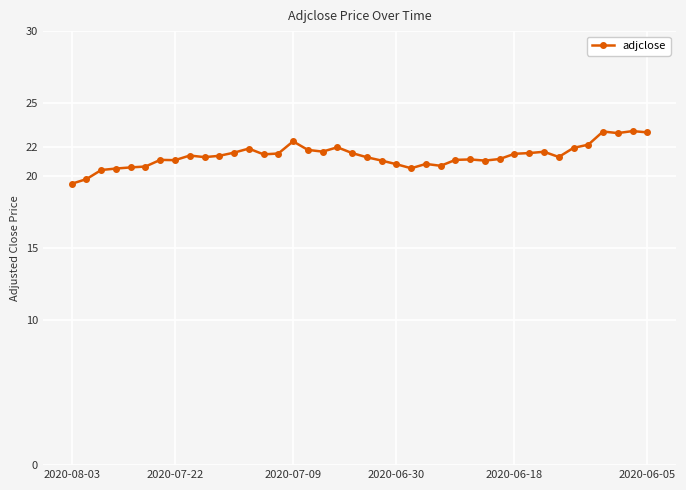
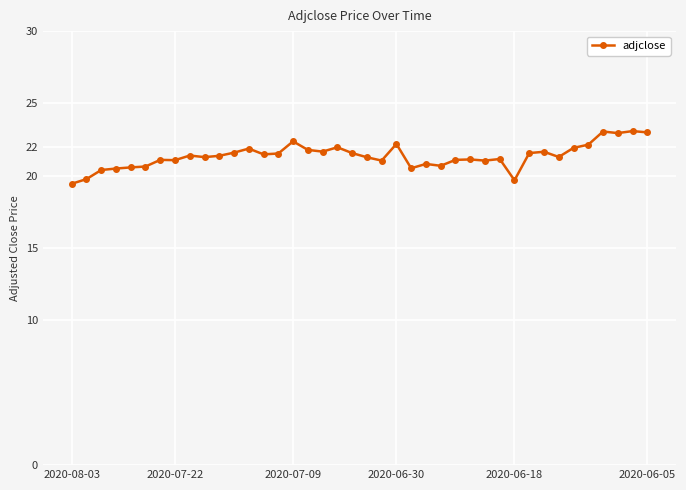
2020-06-30: 20.8 -> 22.2
2020-06-18: 21.5 -> 19.7
